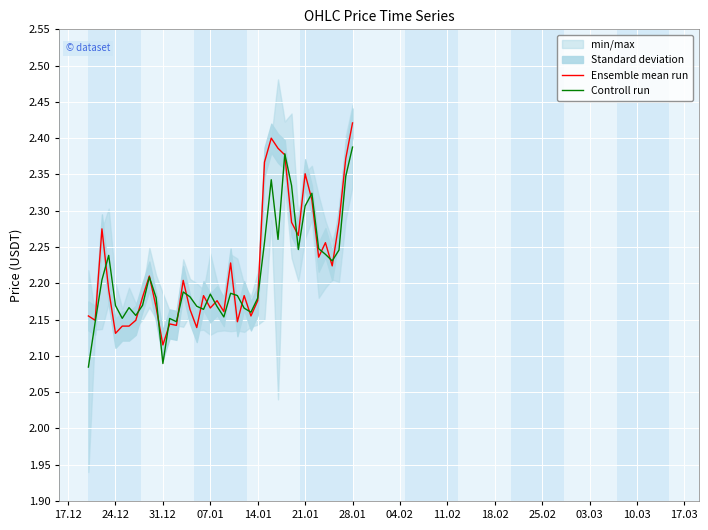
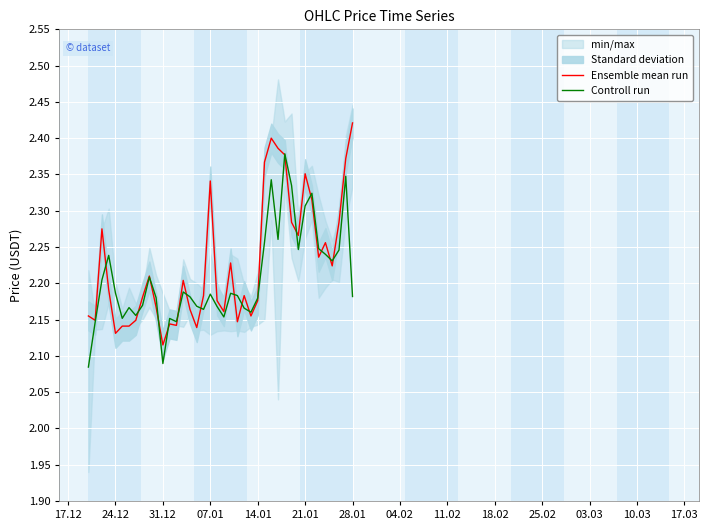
Controll run, 24.12: 2.17 -> 2.19
Ensemble mean run, 07.01: 2.17 -> 2.34
Controll run, 28.01: 2.39 -> 2.18
